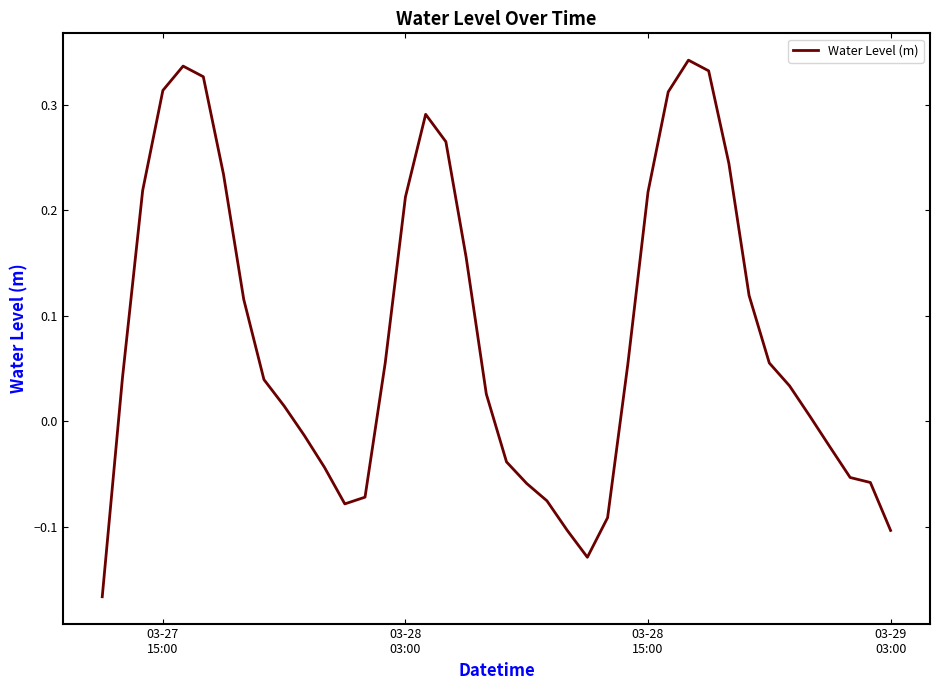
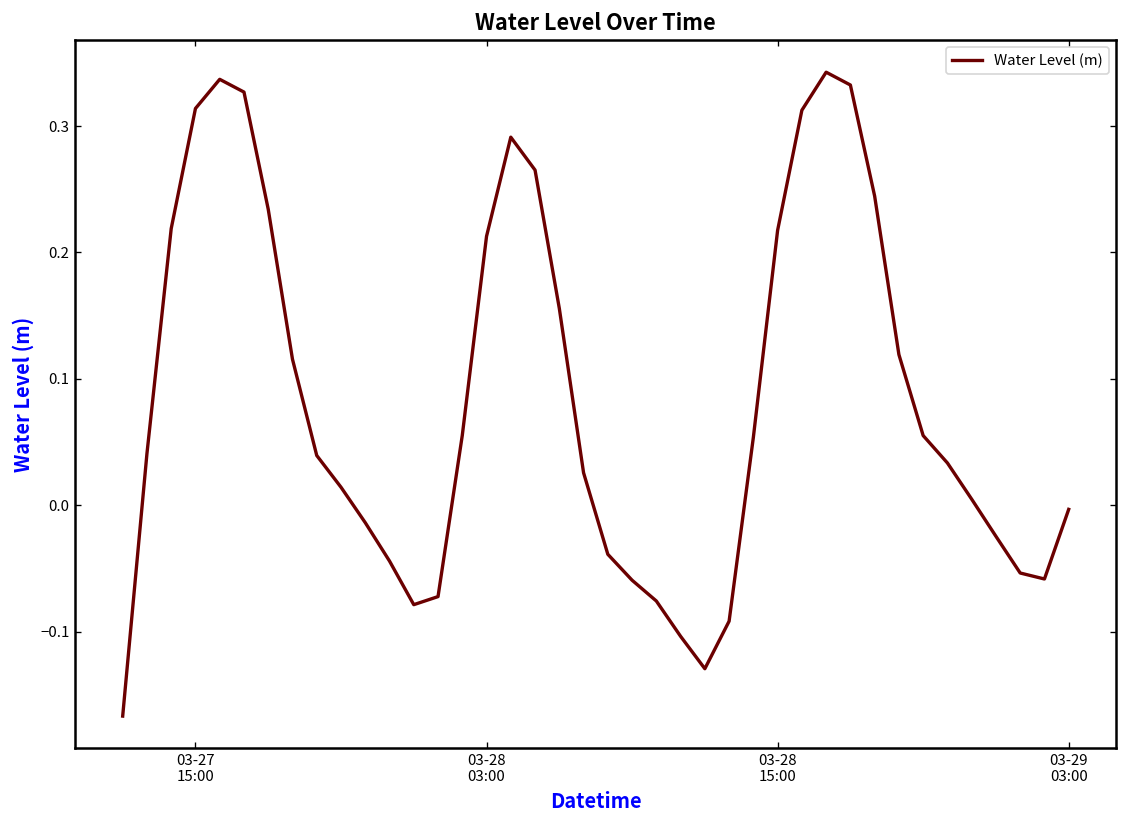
03-29 03:00: -0.104 -> -0.003
